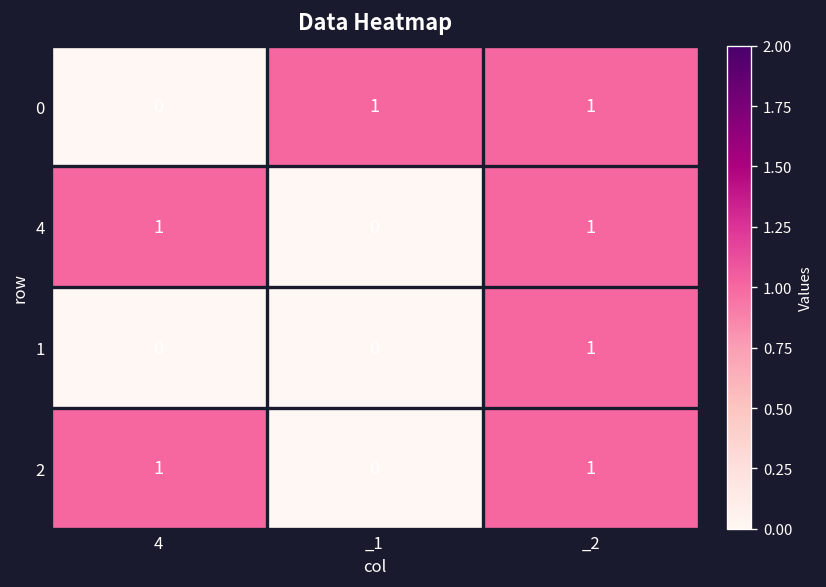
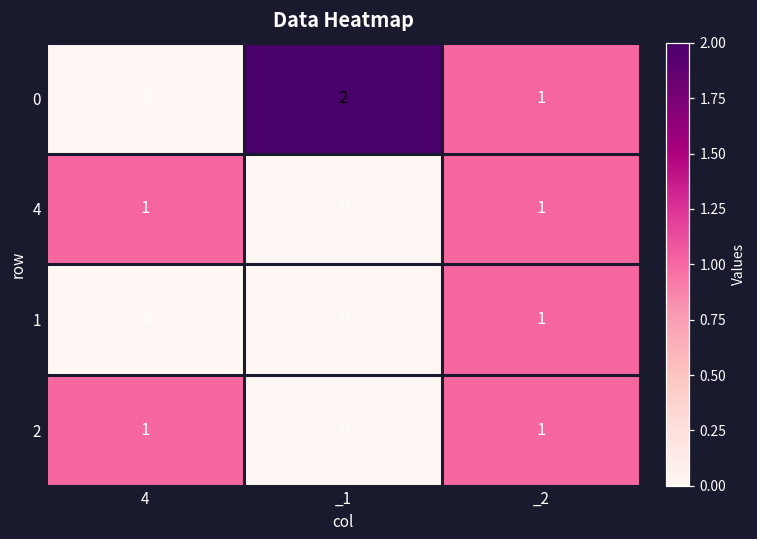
0, _1: 1 -> 2
